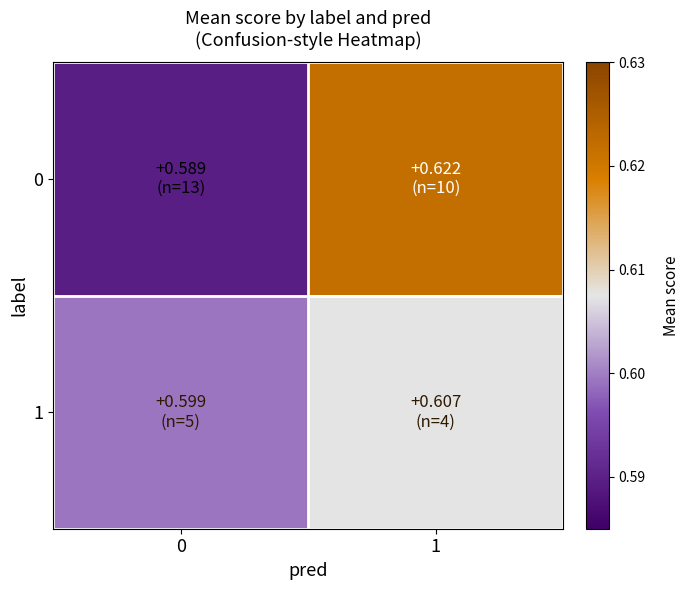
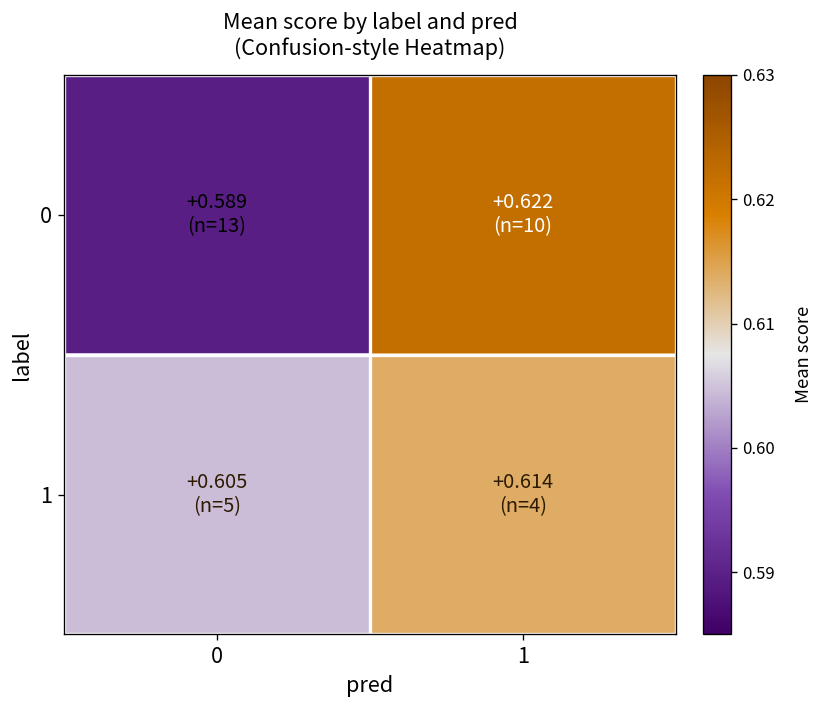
1, 0: +0.599 -> +0.605
1, 1: +0.607 -> +0.614
